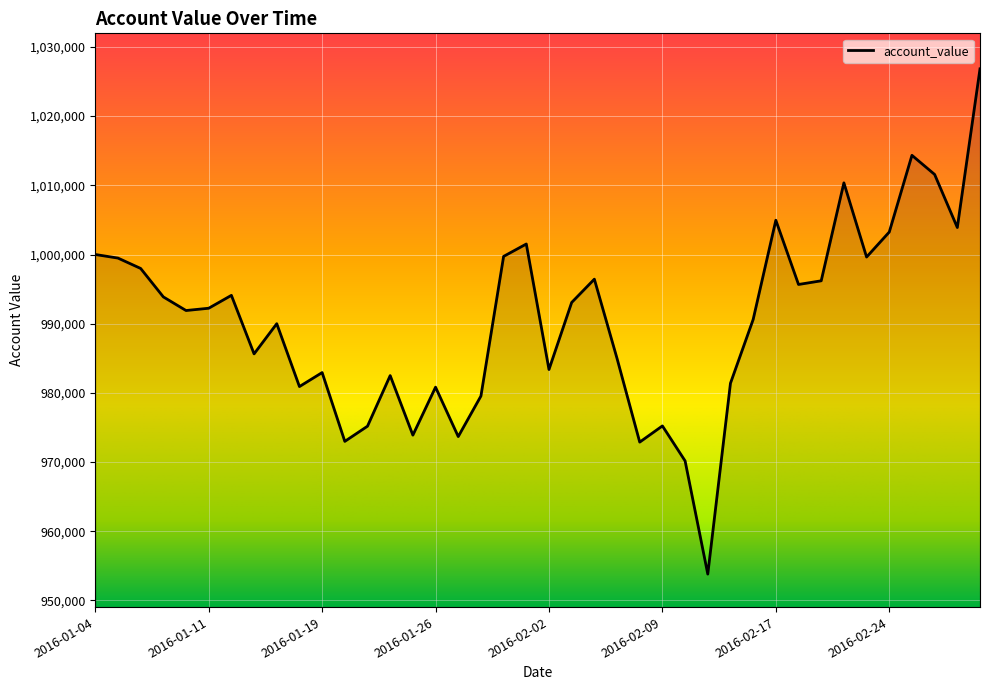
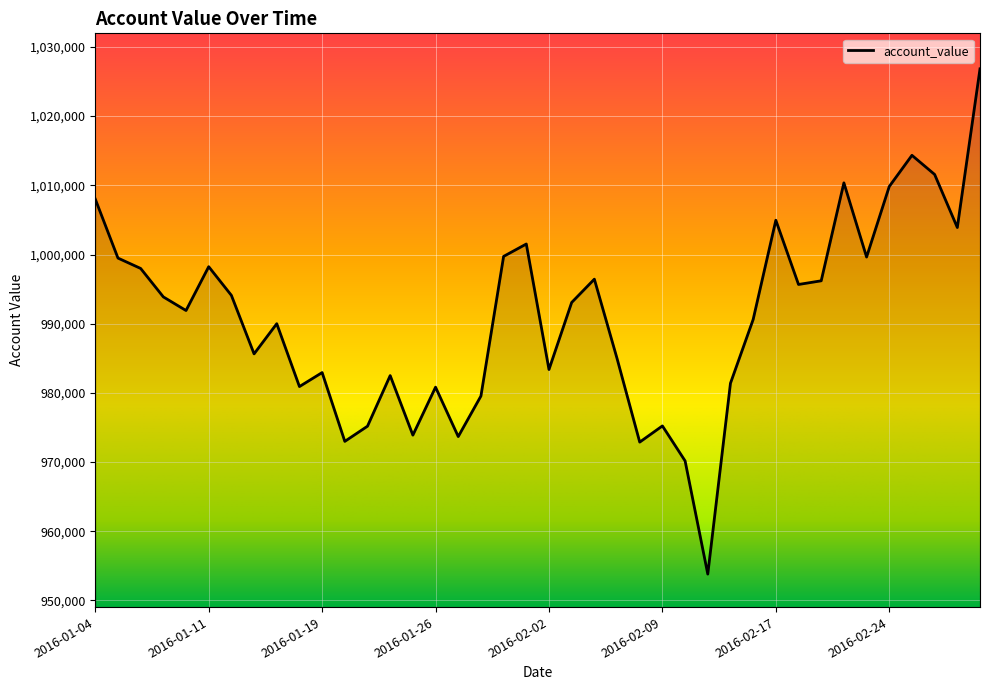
2016-01-04: 1,000,000 -> 1,008,000
2016-01-11: 992,000 -> 998,000
2016-02-24: 1,003,000 -> 1,010,000
